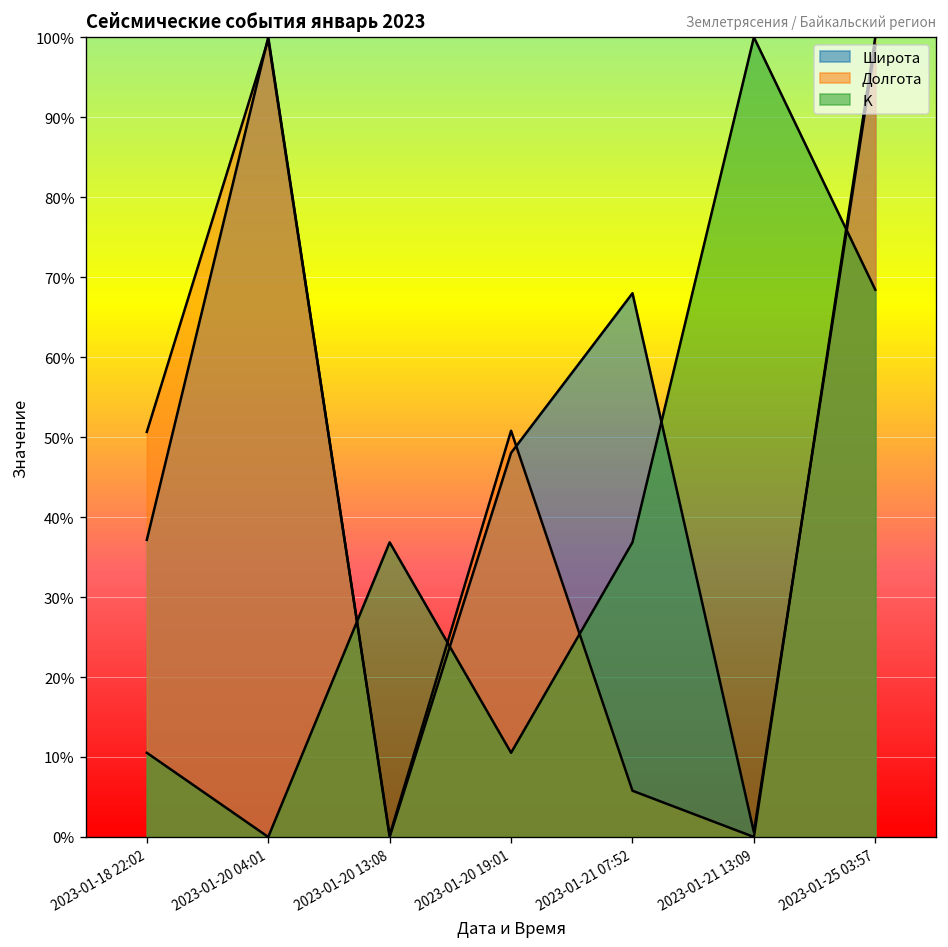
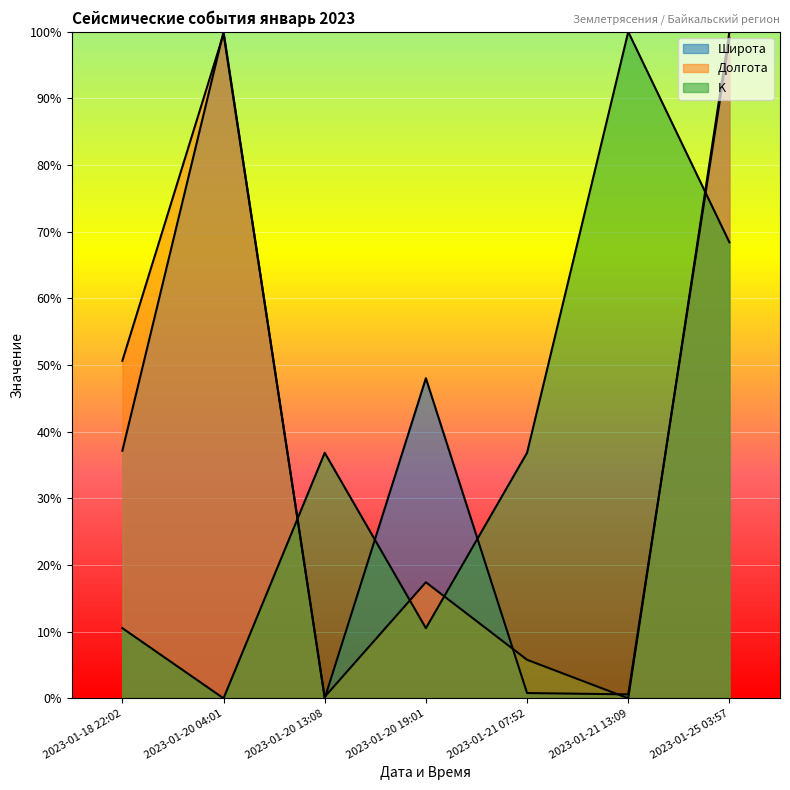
Долгота, 2023-01-20 19:01: 51% -> 17%
Широта, 2023-01-21 07:52: 68% -> 1%
